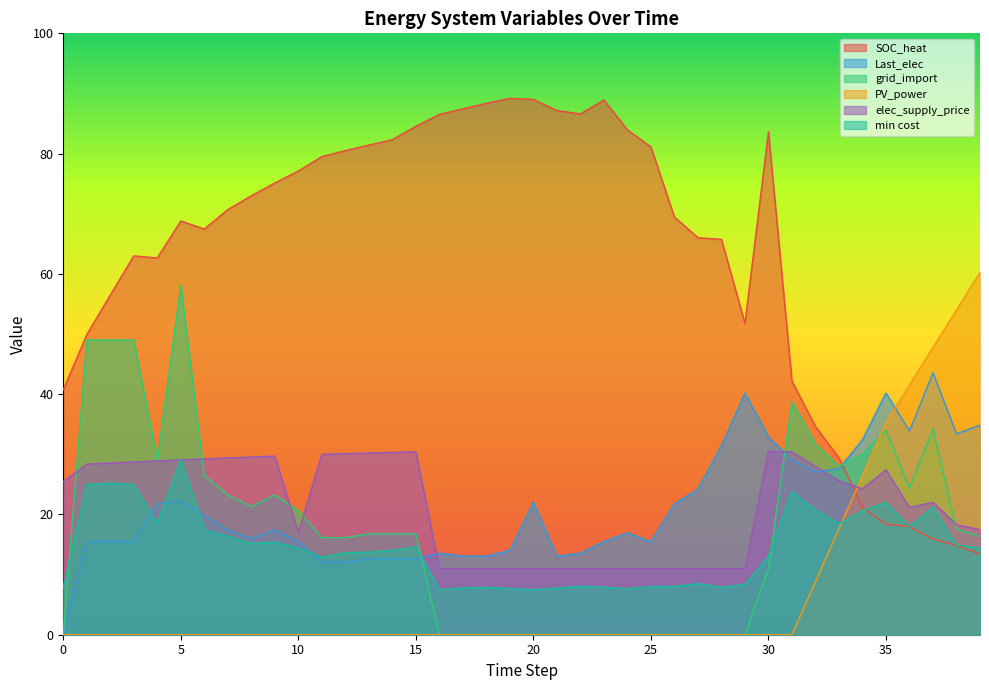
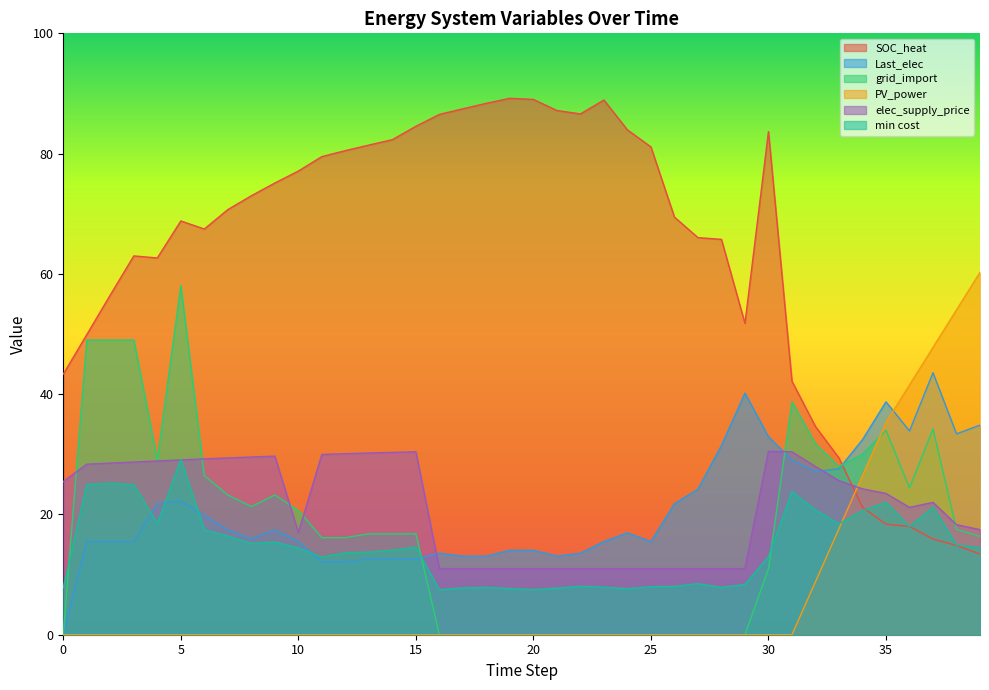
SOC_heat, 0: 41 -> 43
Last_elec, 20: 22 -> 14
Last_elec, 35: 40 -> 39
elec_supply_price, 35: 27 -> 23
